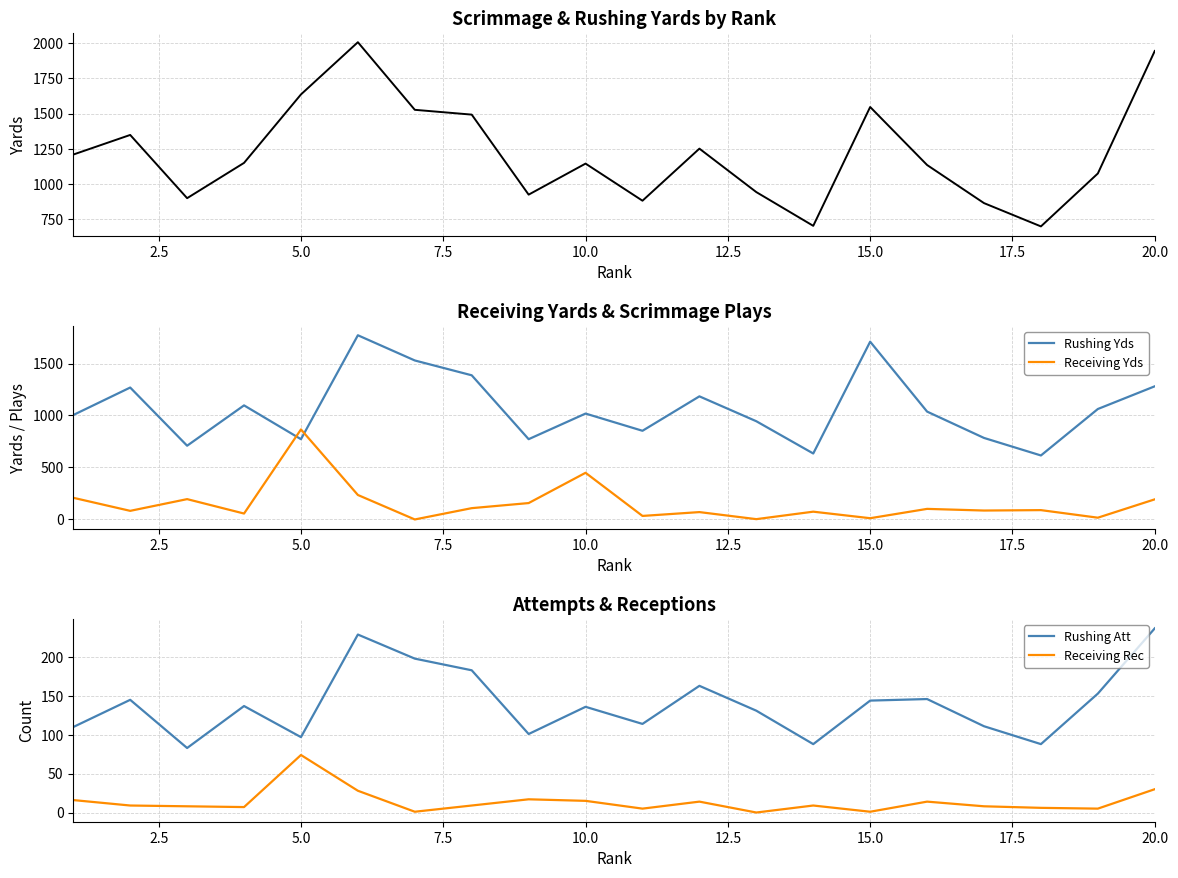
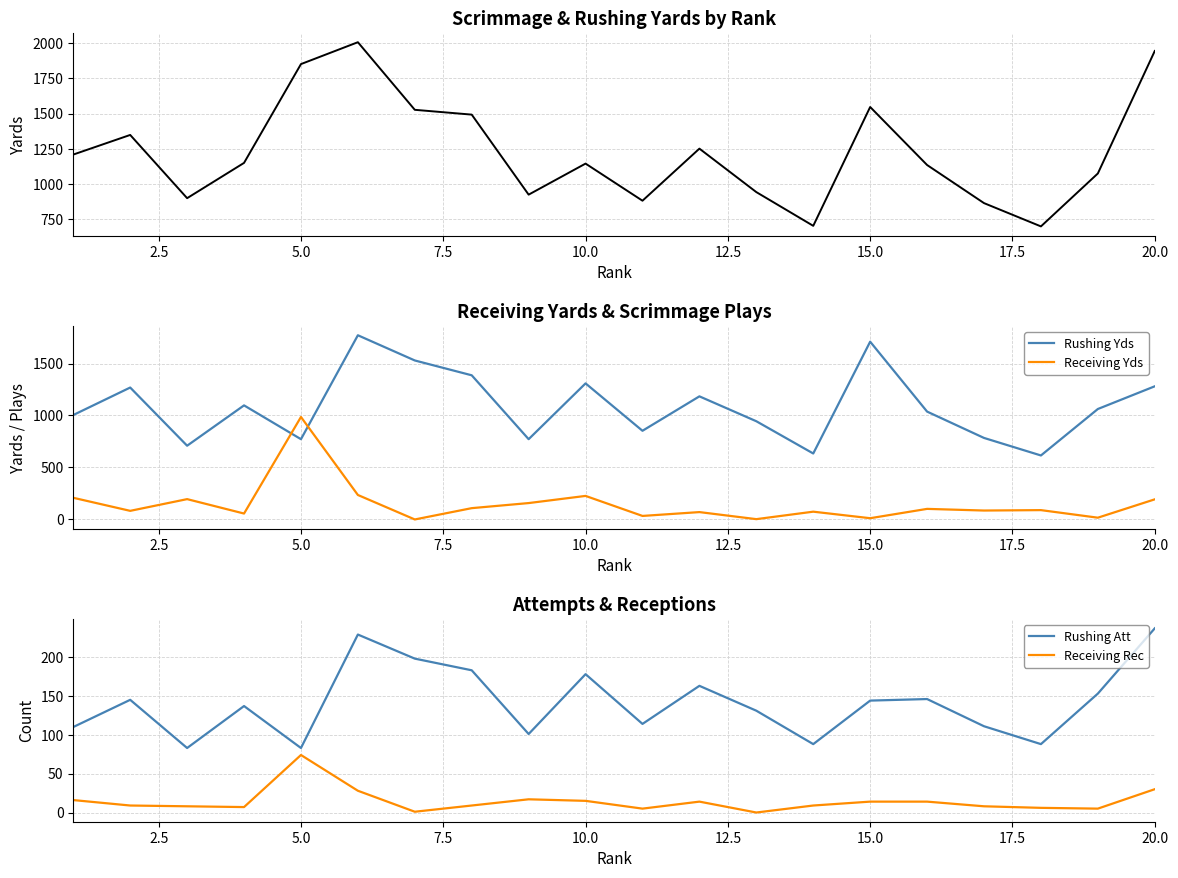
Scrimmage & Rushing Yards by Rank, 5.0: 1640 -> 1850
Receiving Yards & Scrimmage Plays, Receiving Yds, 5.0: 870 -> 990
Receiving Yards & Scrimmage Plays, Rushing Yds, 10.0: 1020 -> 1310
Receiving Yards & Scrimmage Plays, Receiving Yds, 10.0: 450 -> 220
Attempts & Receptions, Rushing Att, 5.0: 100 -> 80
Attempts & Receptions, Rushing Att, 10.0: 140 -> 180
Attempts & Receptions, Receiving Rec, 15.0: 0 -> 10
